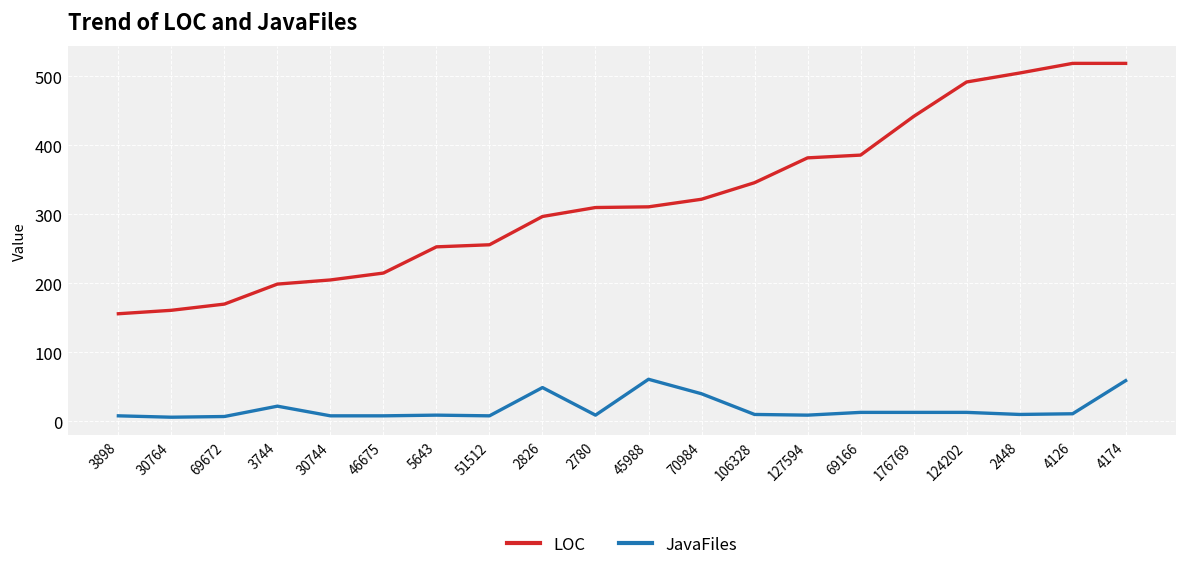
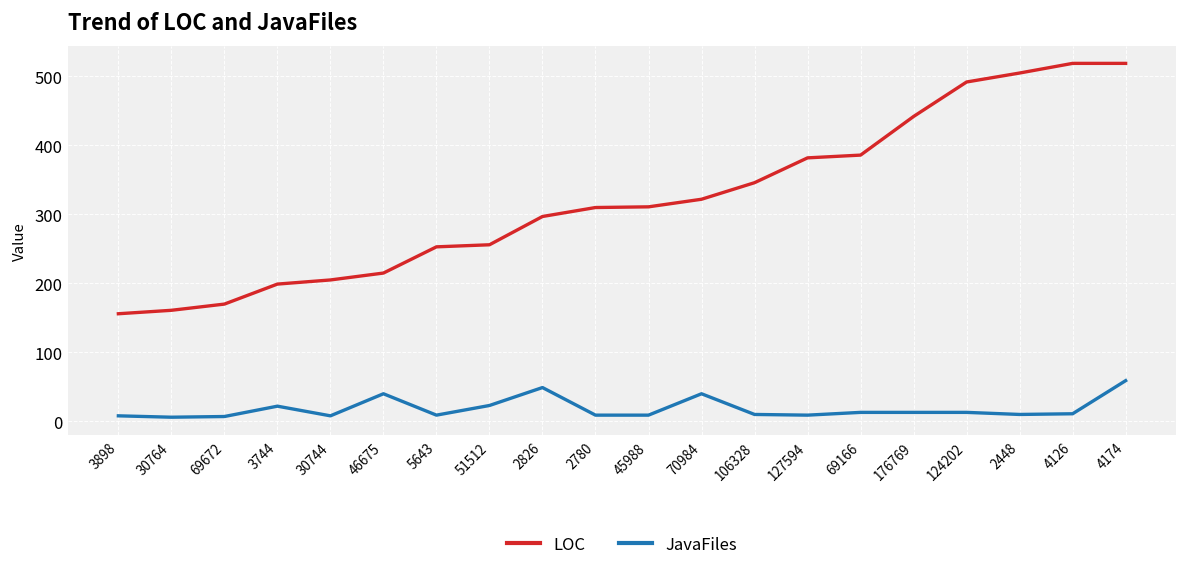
JavaFiles, 46675: 10 -> 40
JavaFiles, 51512: 10 -> 20
JavaFiles, 45988: 60 -> 10
